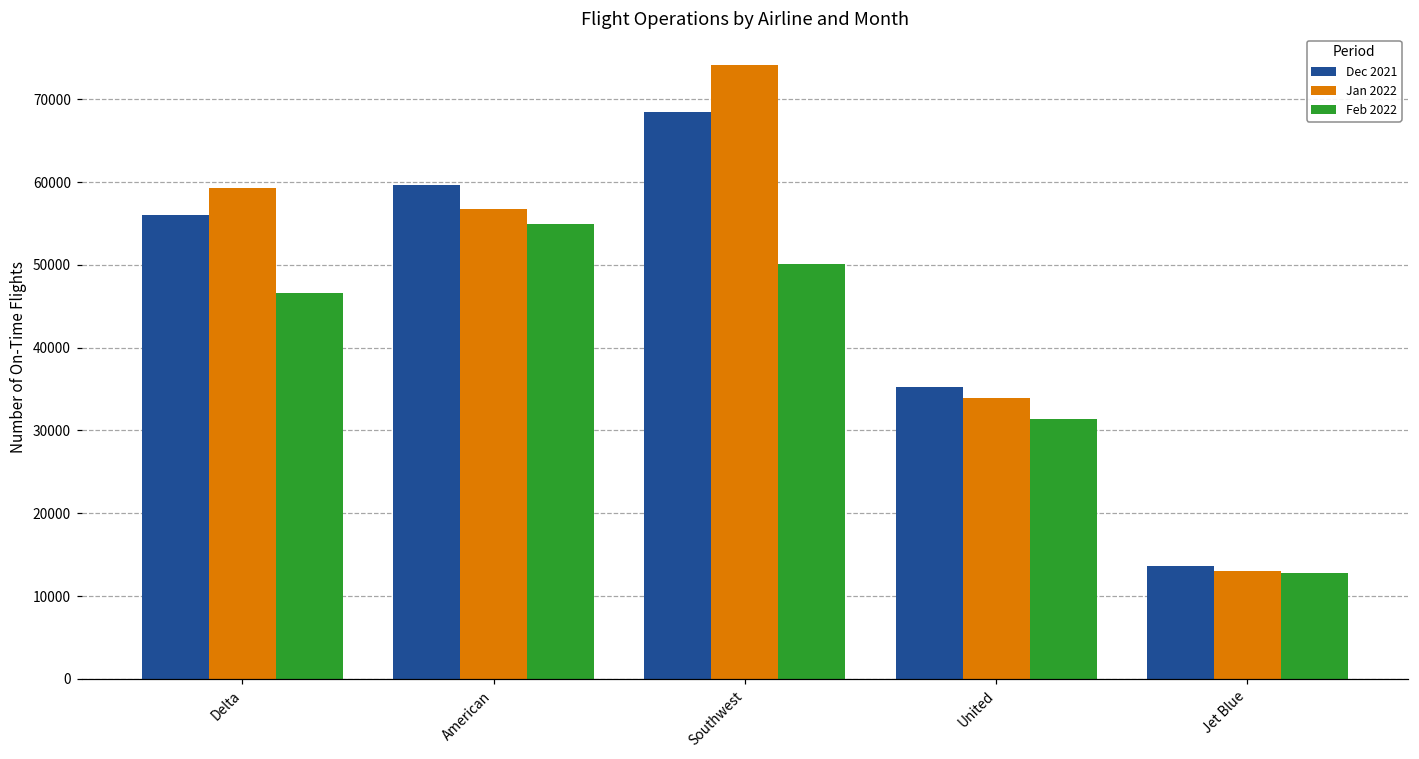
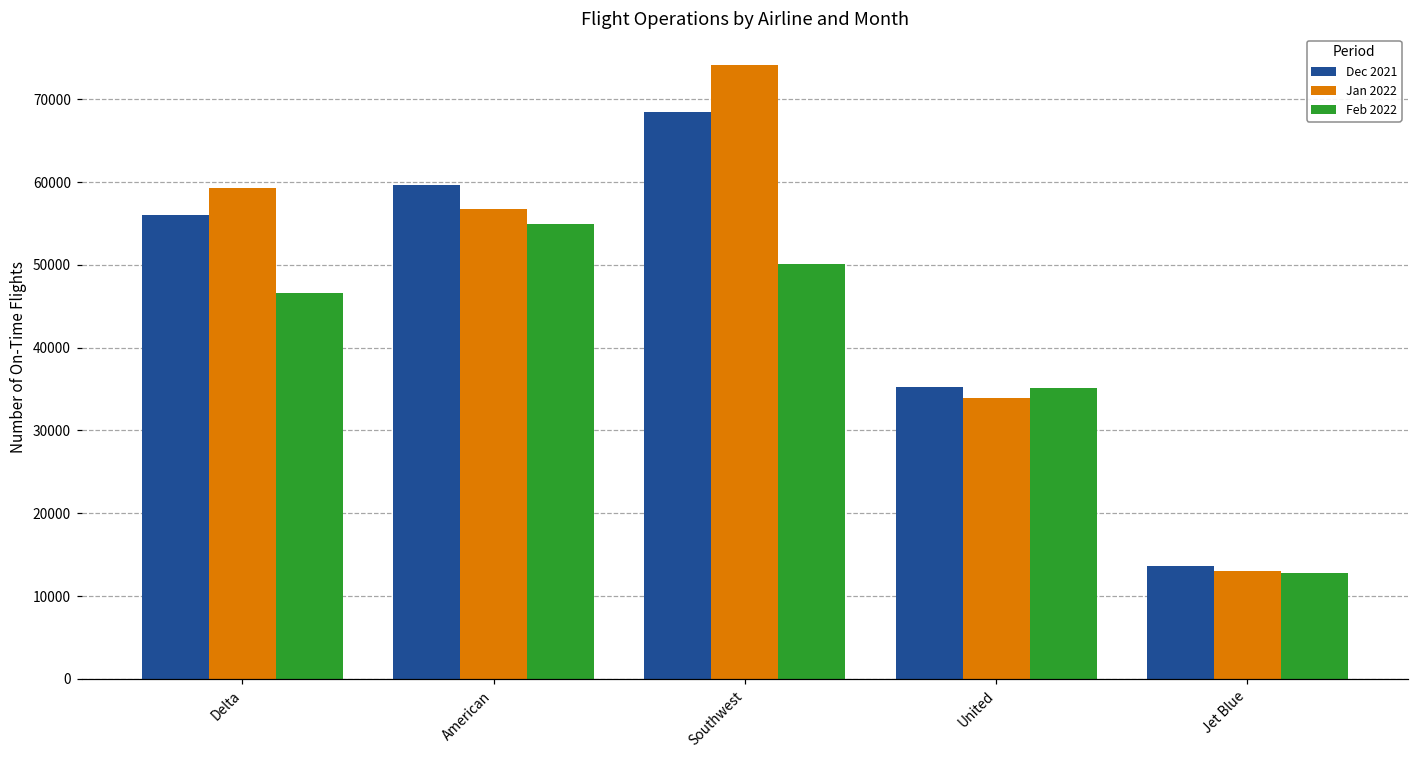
Feb 2022, United: 31000 -> 35000
